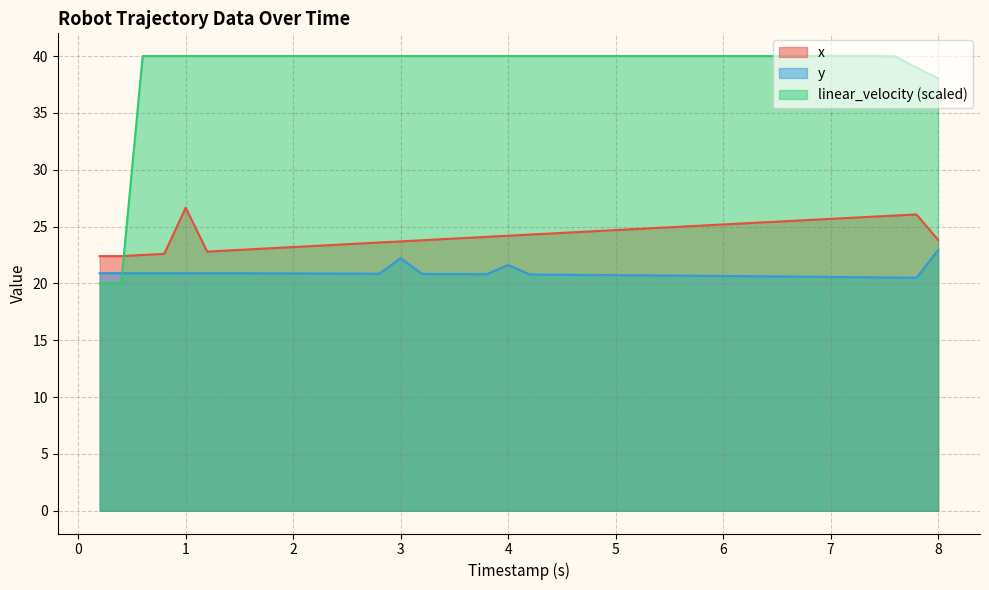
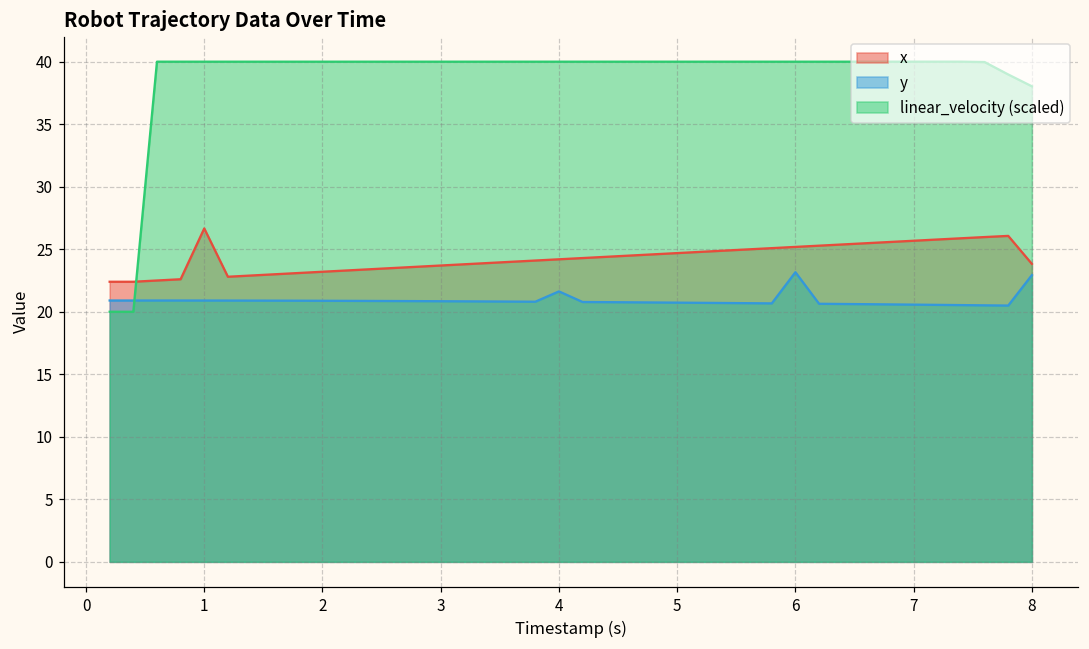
y, 3: 22.2 -> 20.8
y, 6: 20.7 -> 23.2
